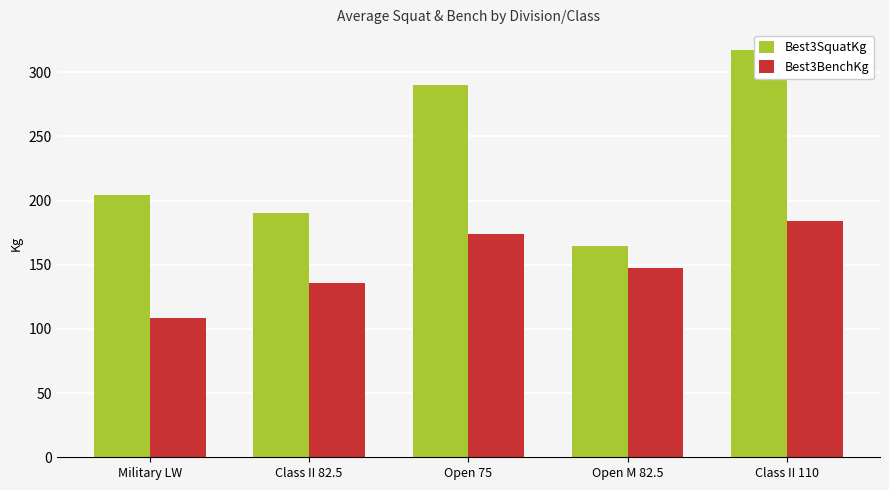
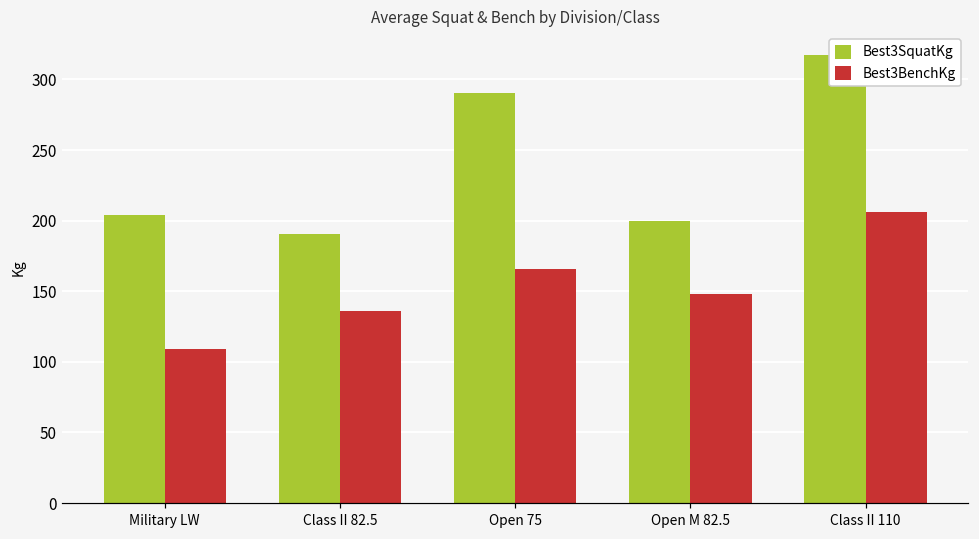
Best3BenchKg, Open 75: 174 -> 166
Best3SquatKg, Open M 82.5: 164 -> 200
Best3BenchKg, Class II 110: 184 -> 206
